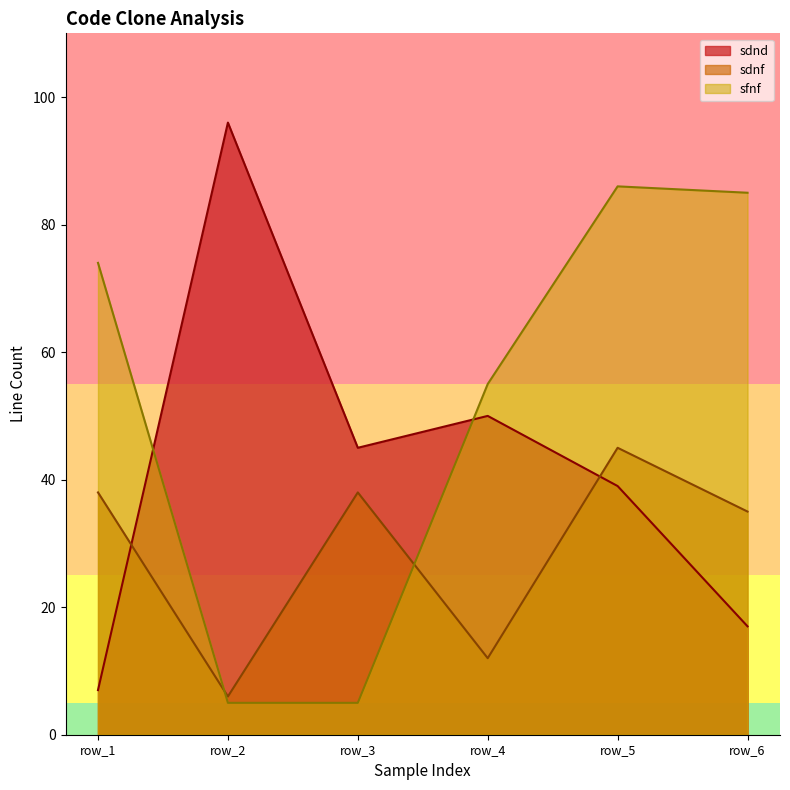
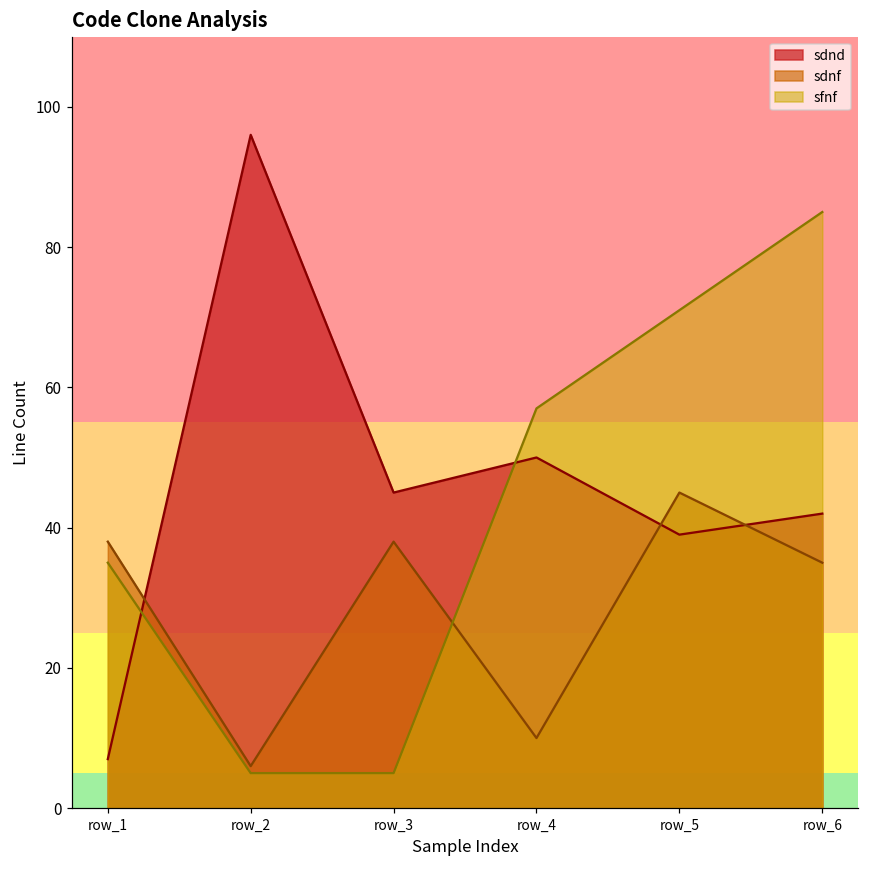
sfnf, row_1: 74 -> 35
sdnf, row_4: 12 -> 10
sfnf, row_4: 55 -> 57
sfnf, row_5: 86 -> 71
sdnd, row_6: 17 -> 42
